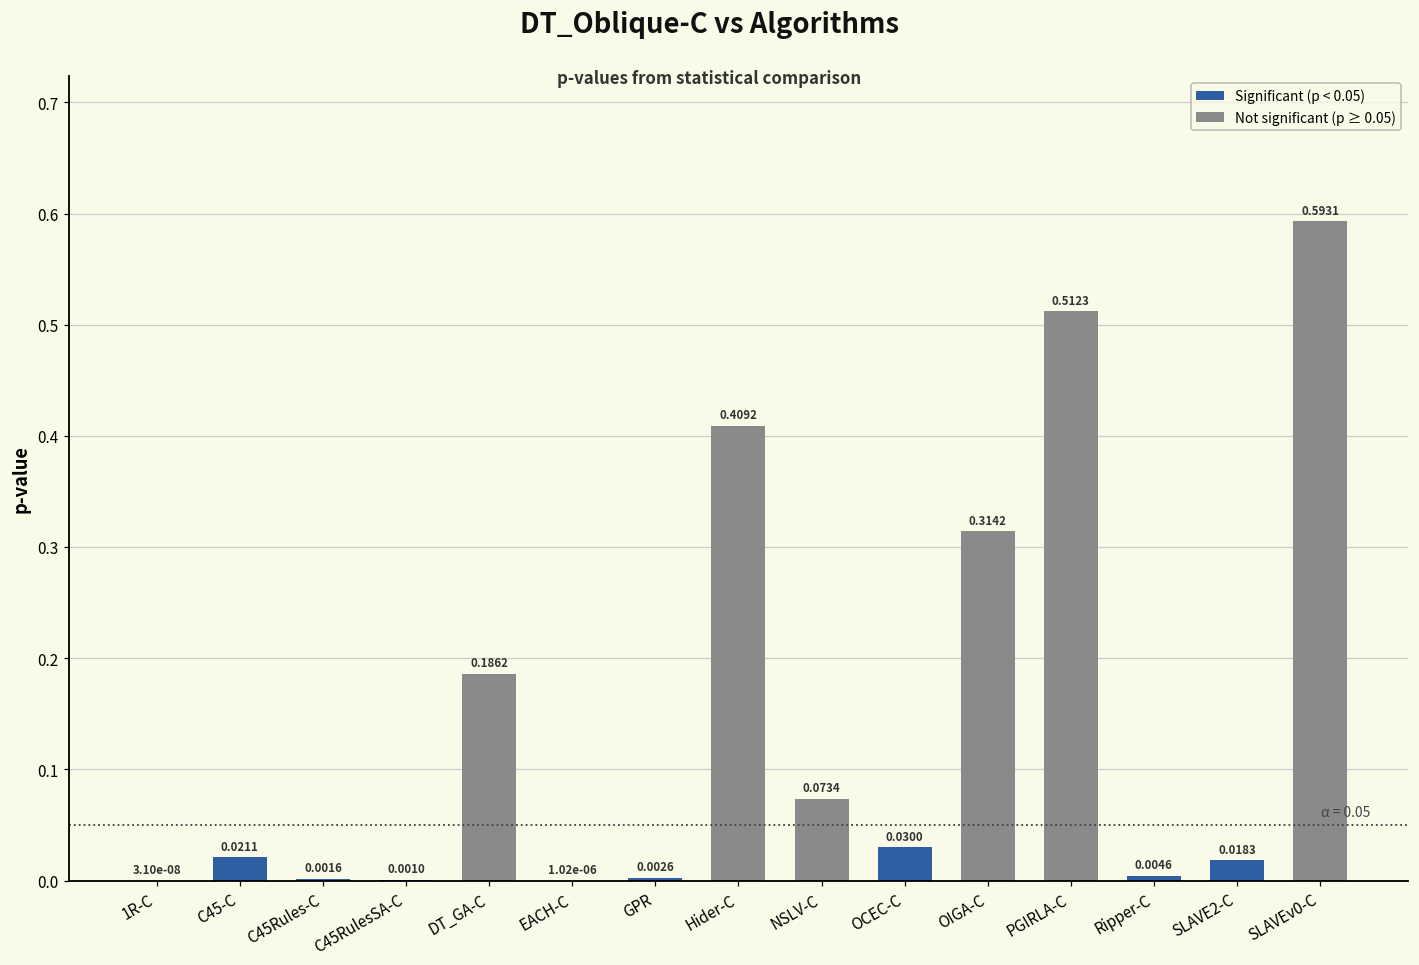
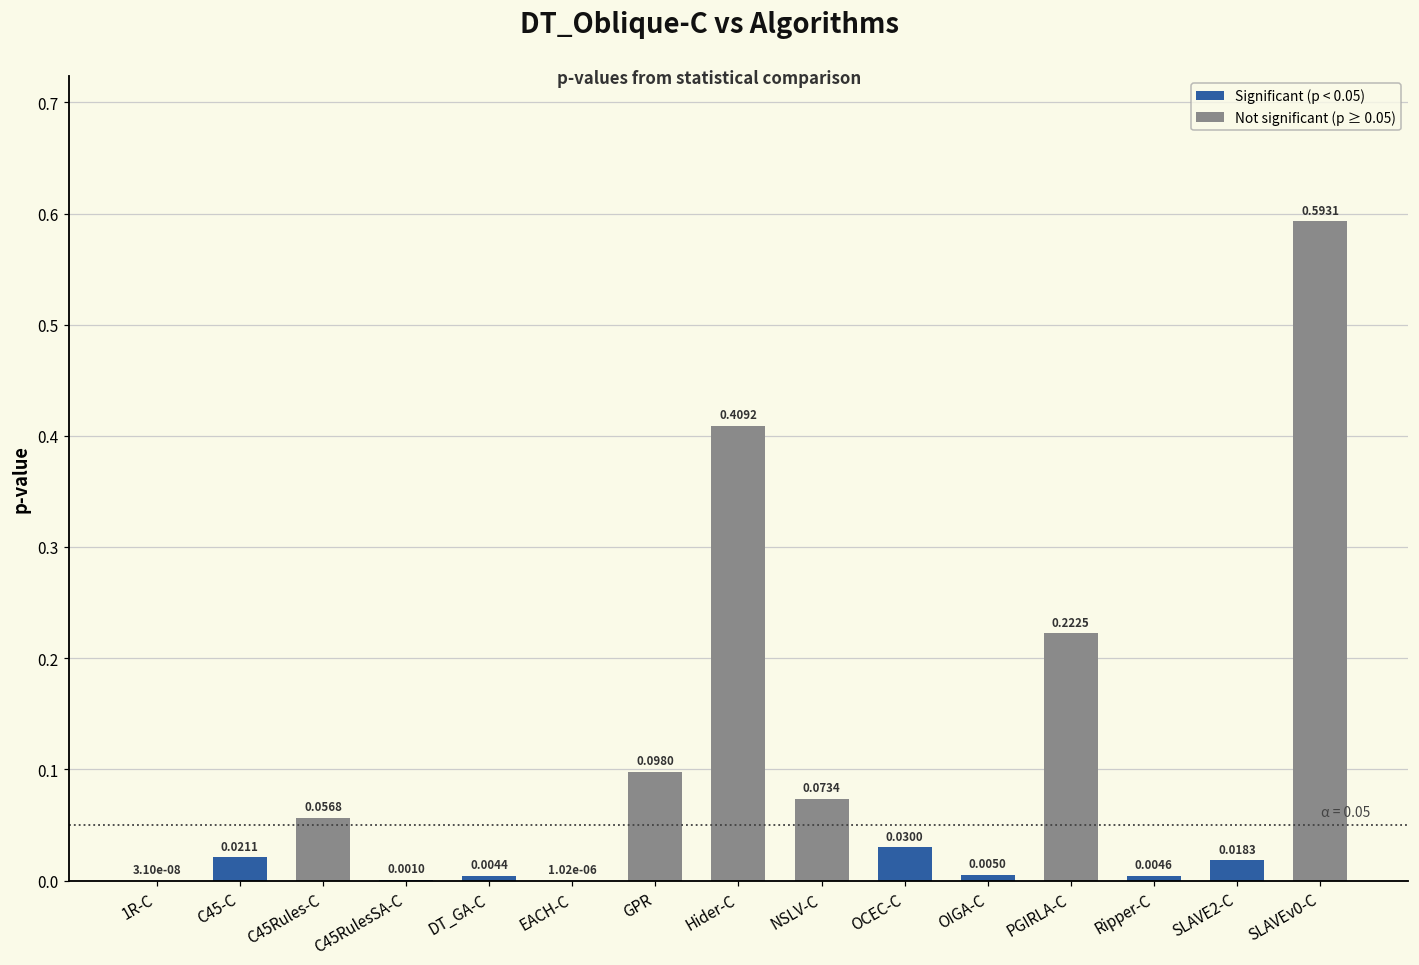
C45Rules-C: 0.0016 -> 0.0568
DT_GA-C: 0.1862 -> 0.0044
GPR: 0.0026 -> 0.0980
OIGA-C: 0.3142 -> 0.0050
PGIRLA-C: 0.5123 -> 0.2225
